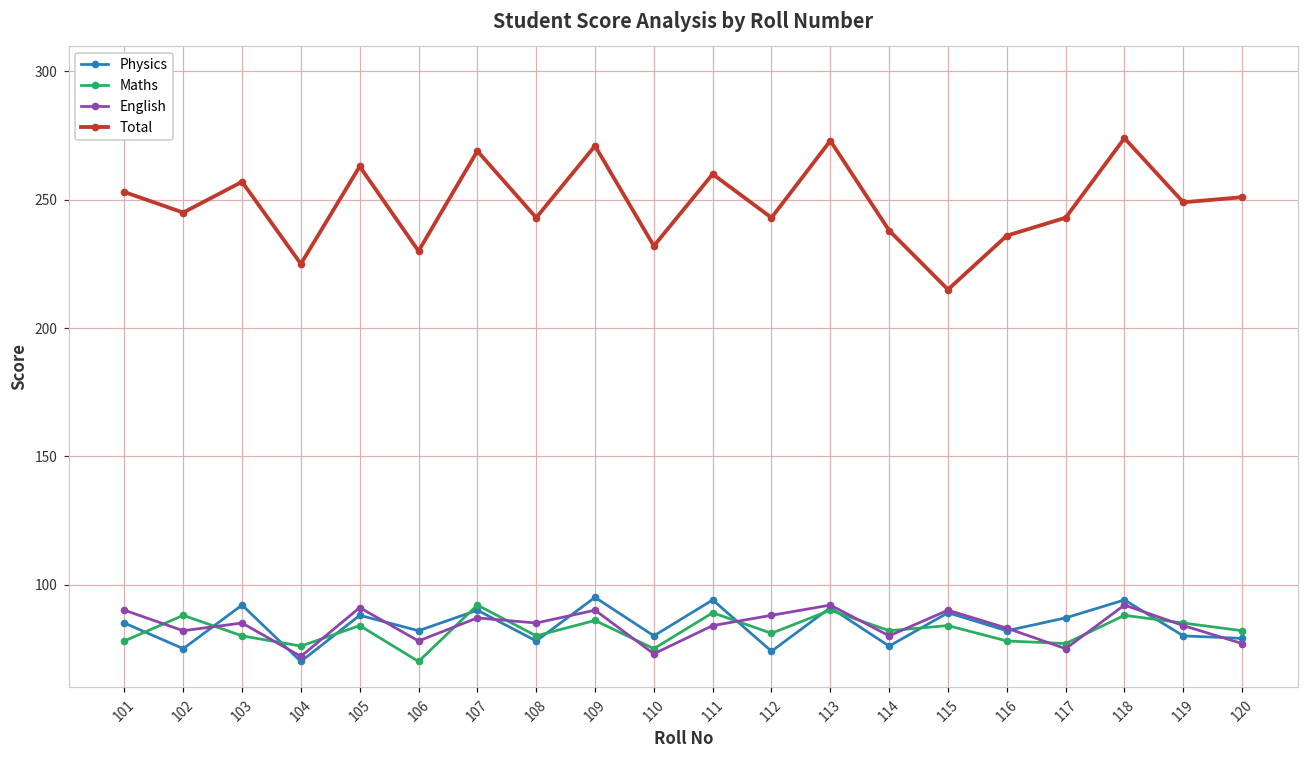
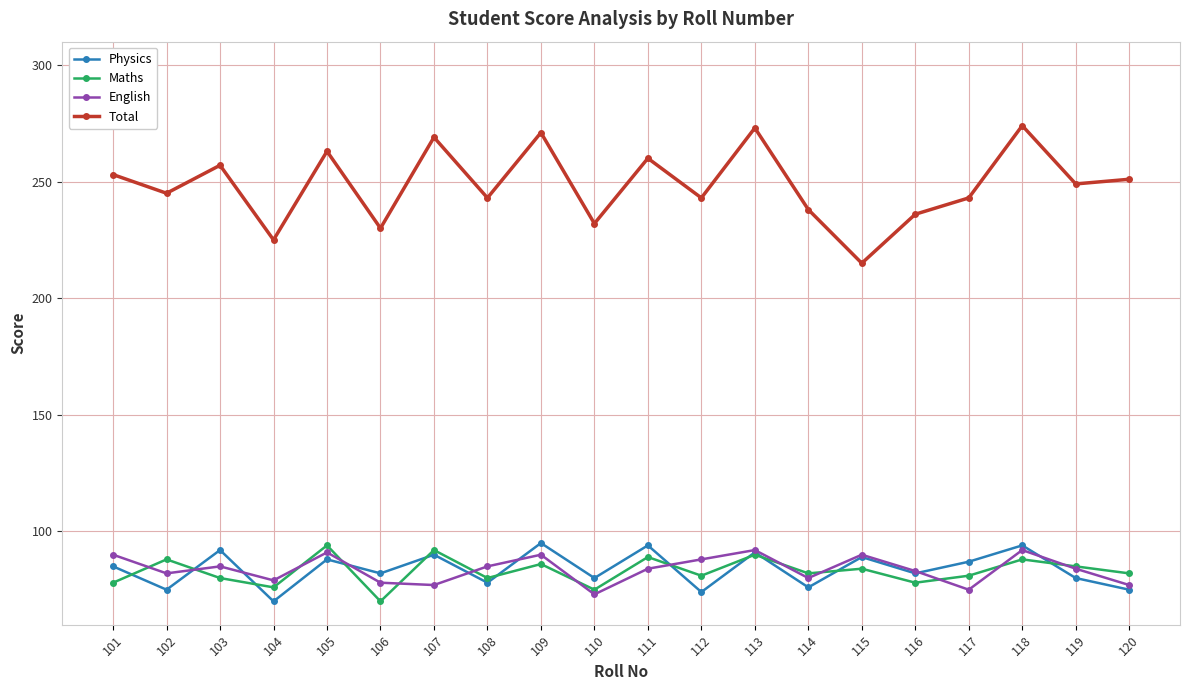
English, 104: 72 -> 79
Maths, 105: 84 -> 94
English, 107: 87 -> 77
Maths, 117: 77 -> 81
Physics, 120: 79 -> 75
